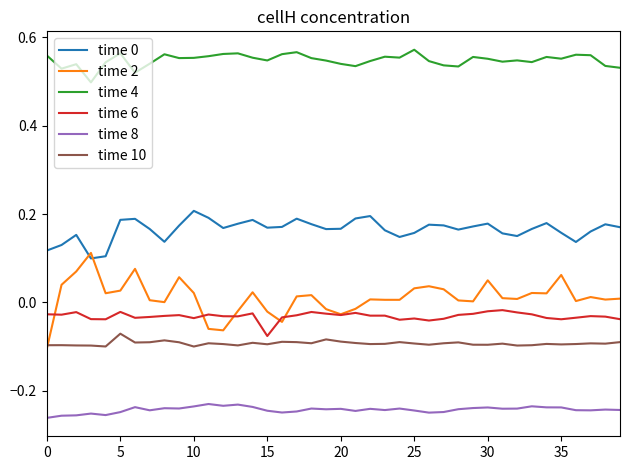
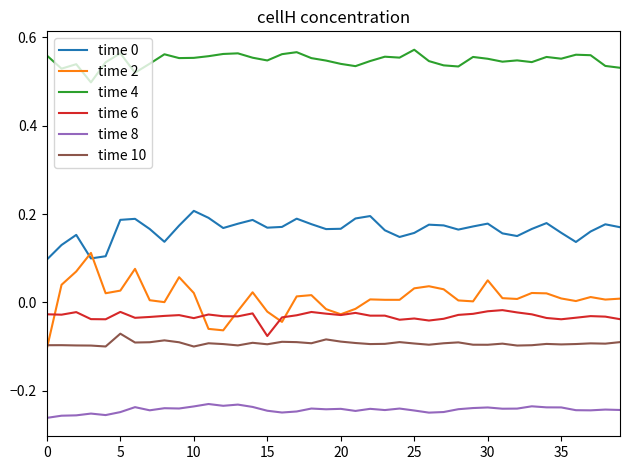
time 0, 0: 0.12 -> 0.10
time 2, 35: 0.06 -> 0.01
